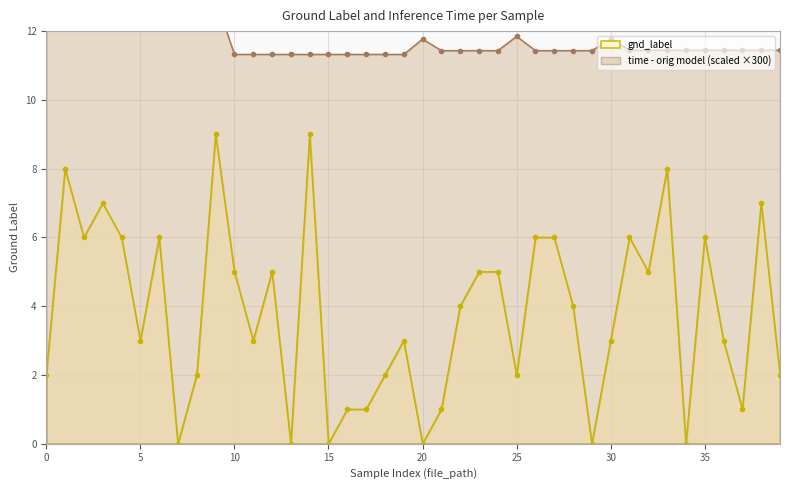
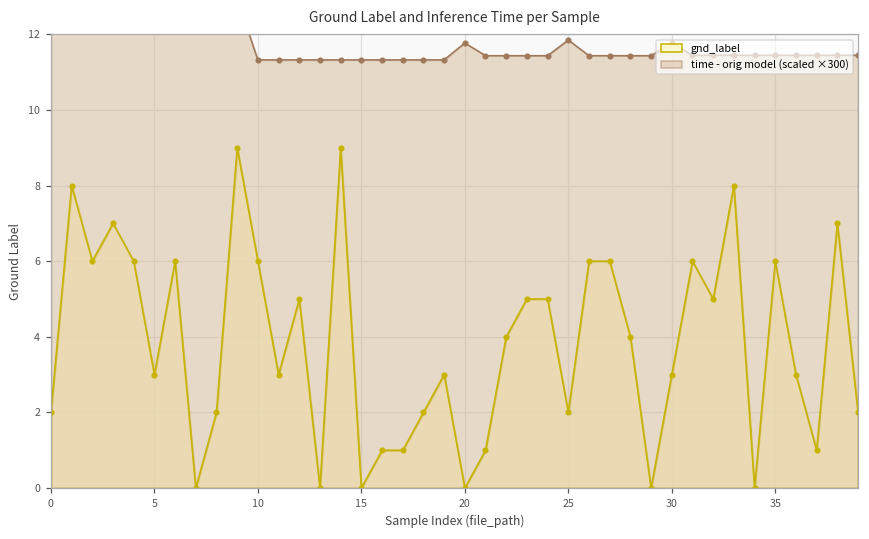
gnd_label, 10: 5 -> 6
